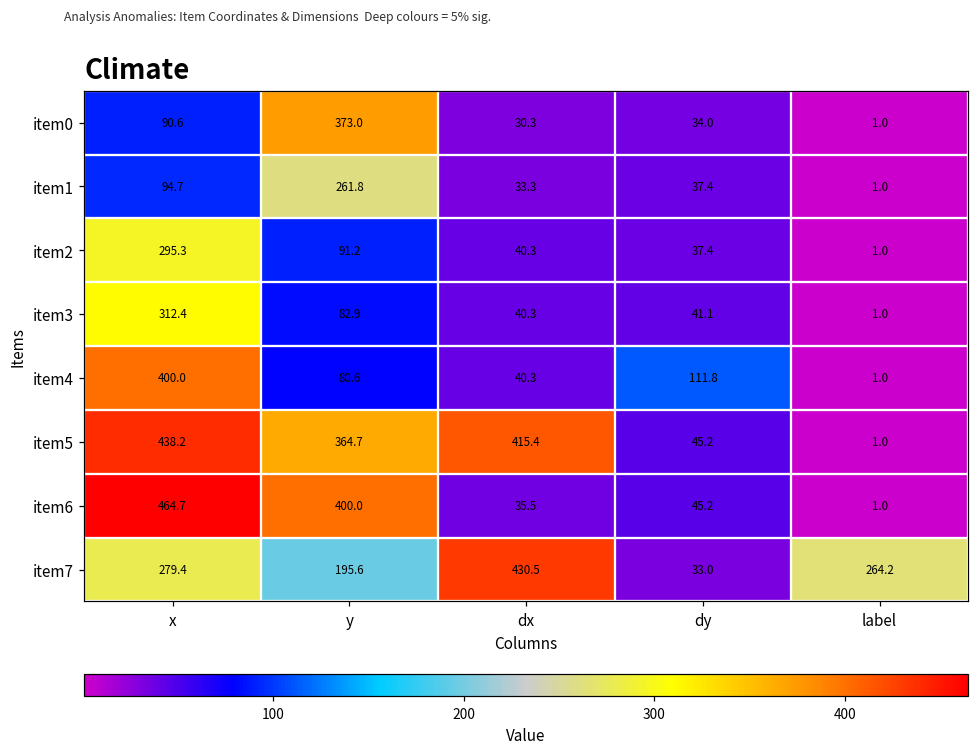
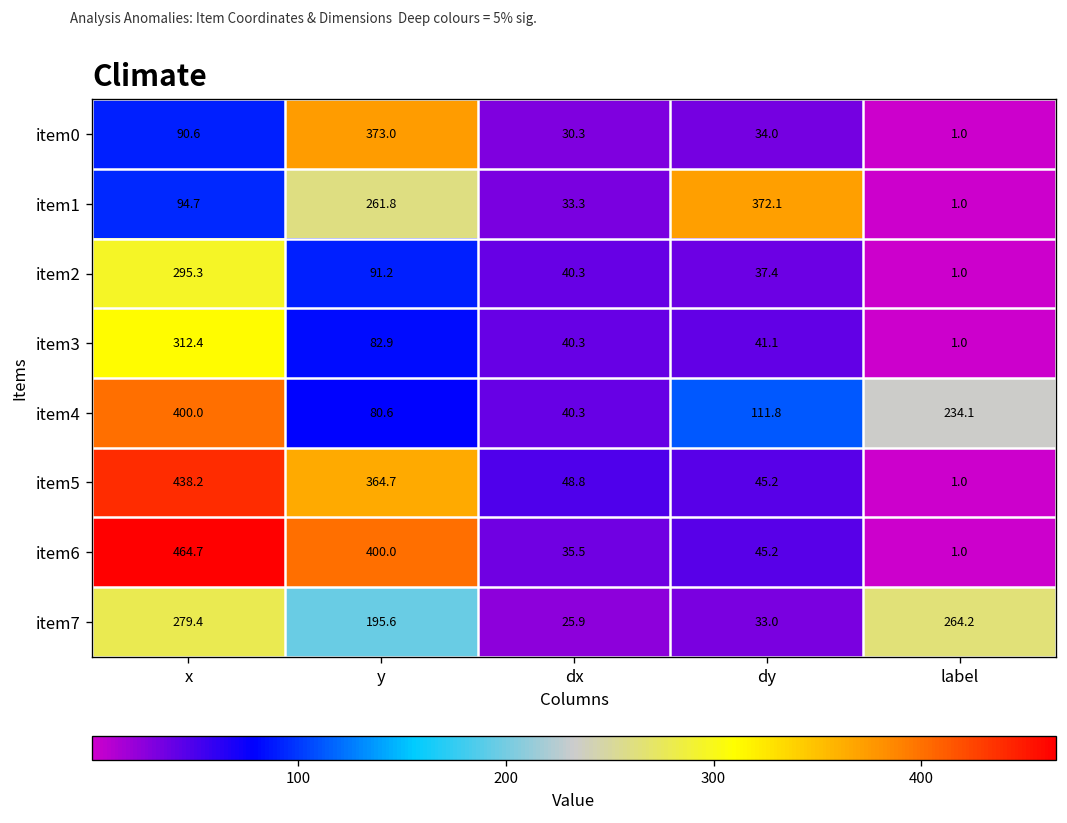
item1, dy: 37.4 -> 372.1
item4, label: 1.0 -> 234.1
item5, dx: 415.4 -> 48.8
item7, dx: 430.5 -> 25.9
